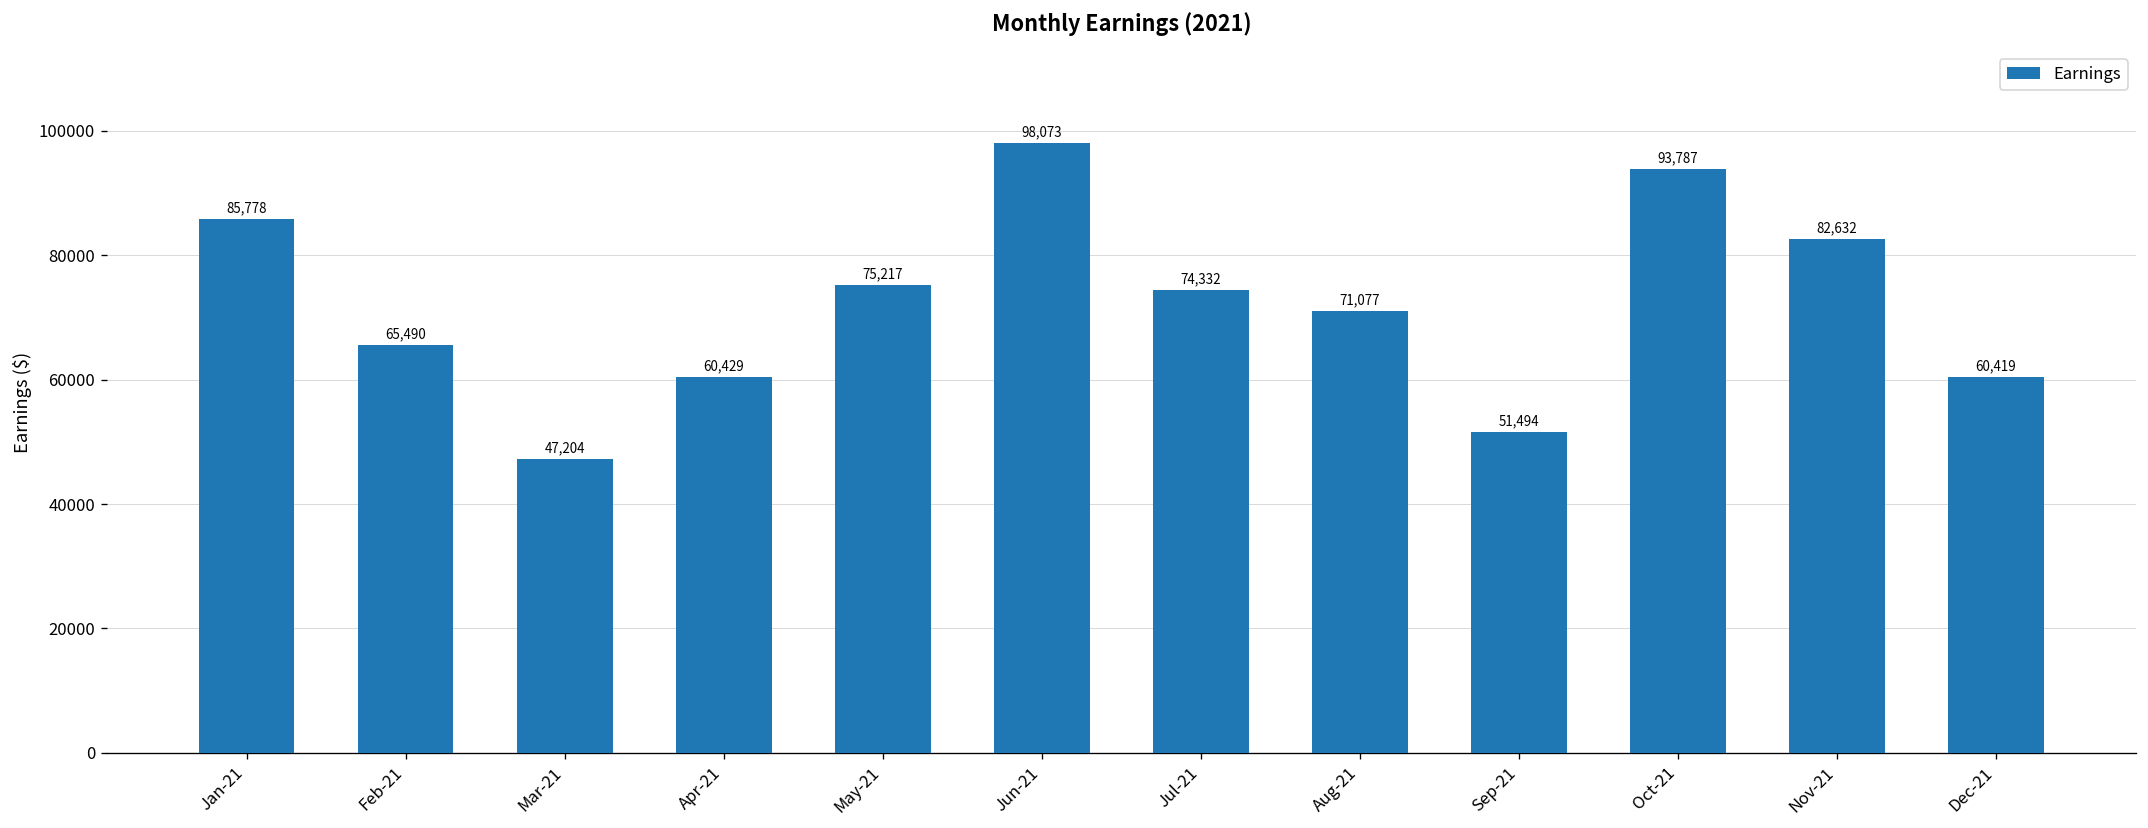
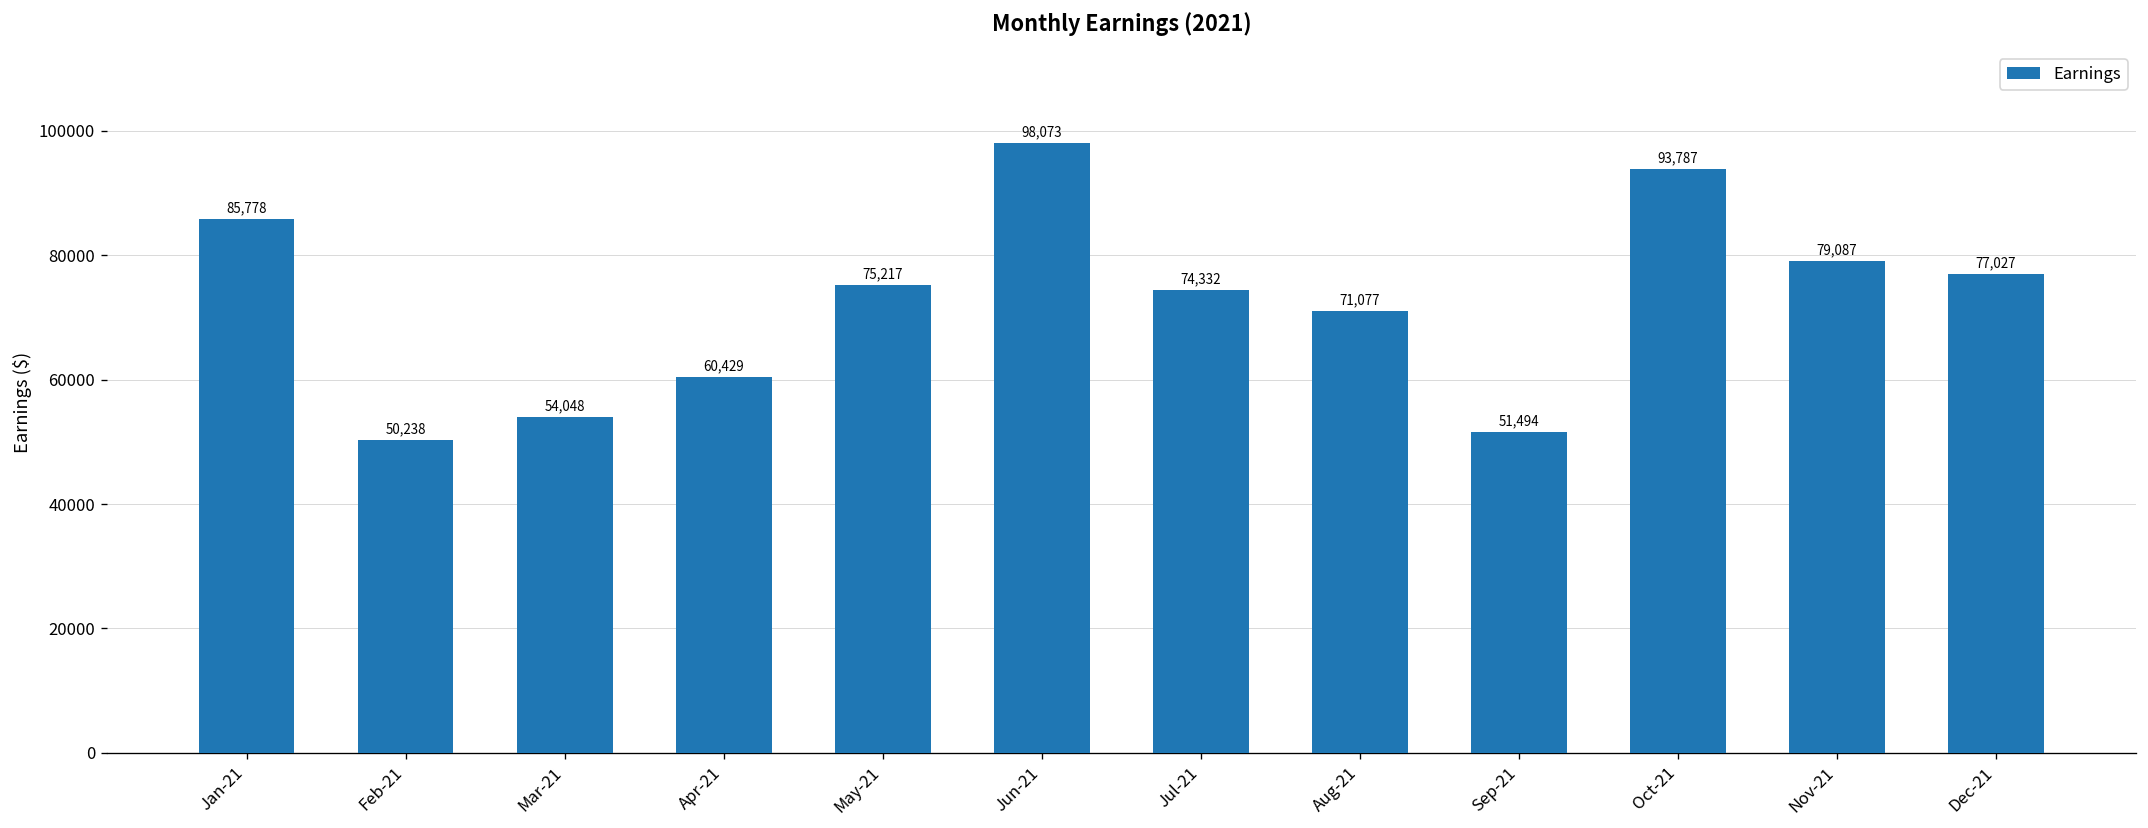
Feb-21: 65,490 -> 50,238
Mar-21: 47,204 -> 54,048
Nov-21: 82,632 -> 79,087
Dec-21: 60,419 -> 77,027
